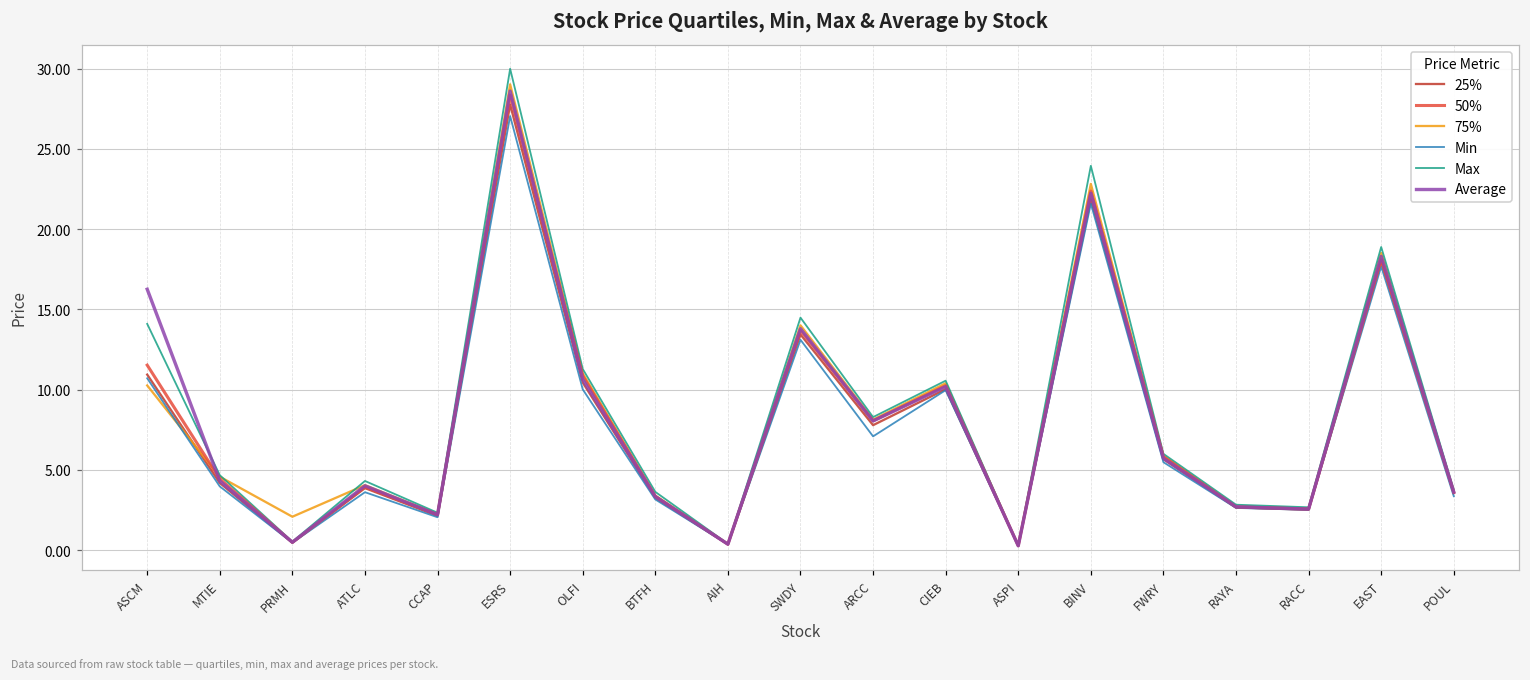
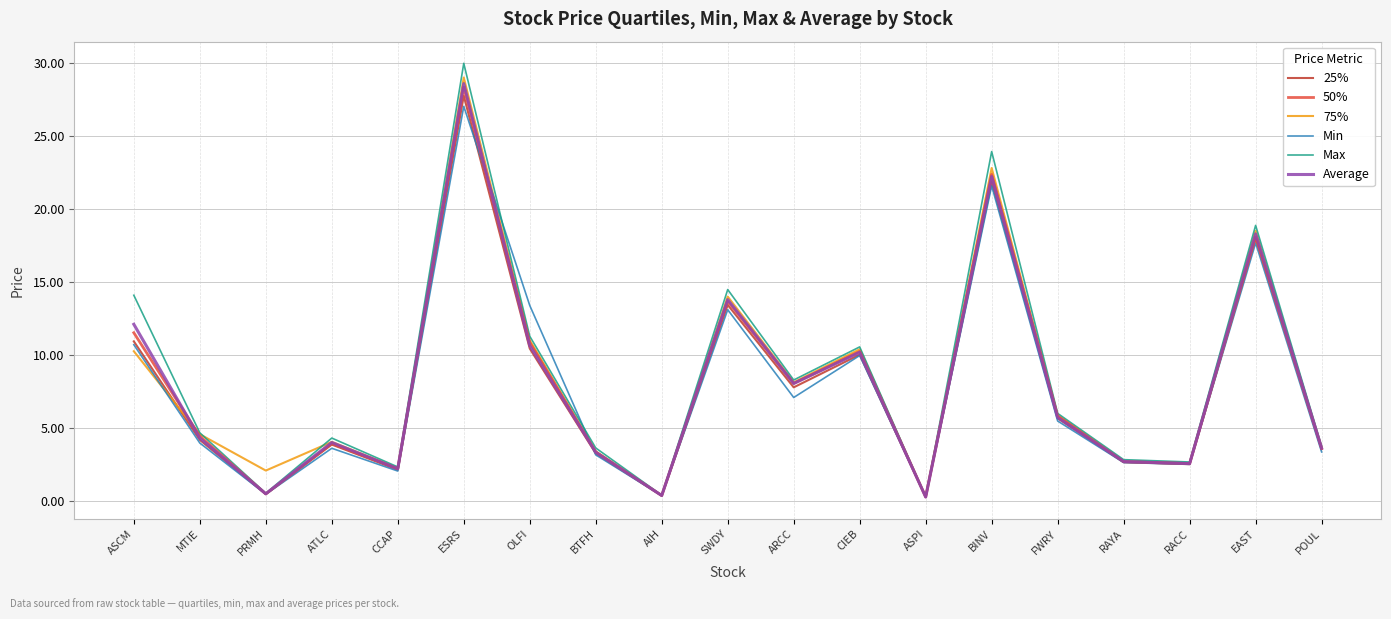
Average, ASCM: 16.3 -> 12.1
Min, OLFI: 10.0 -> 13.4
